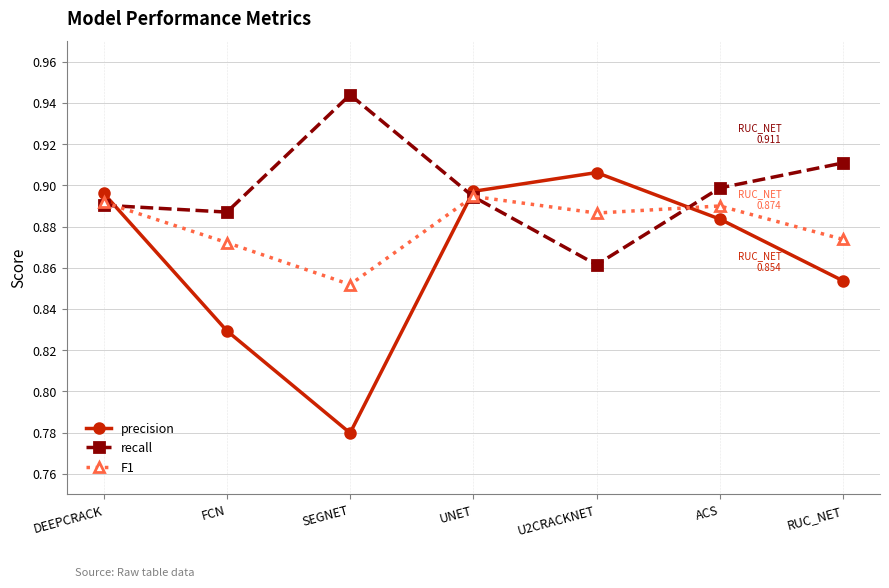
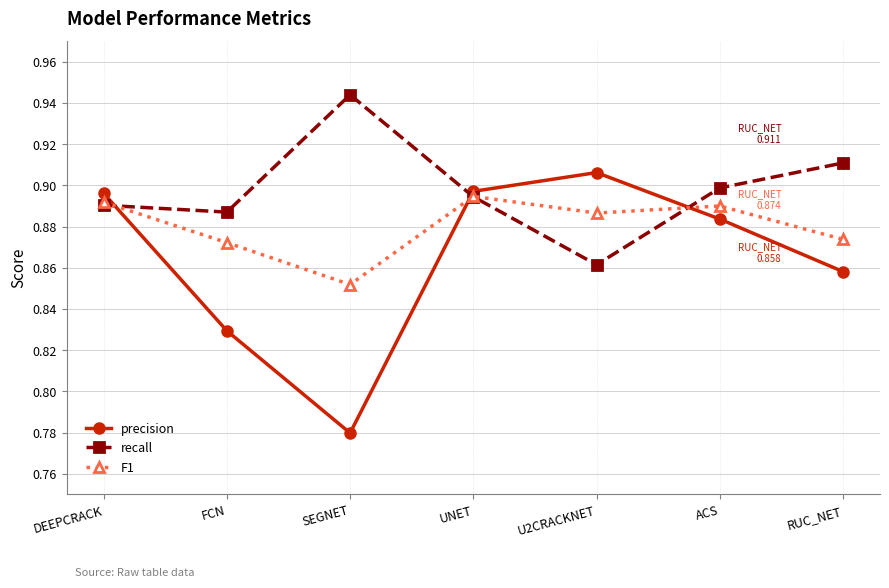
precision, RUC_NET: 0.854 -> 0.858
